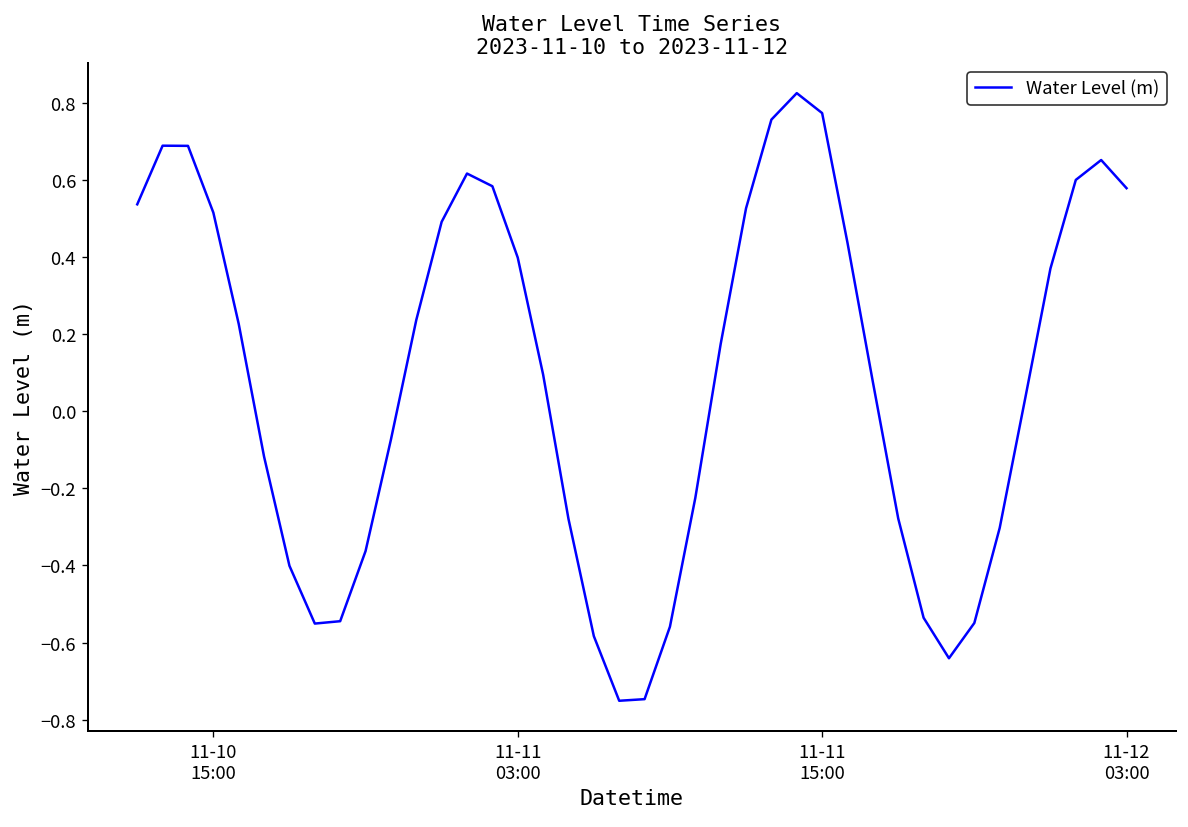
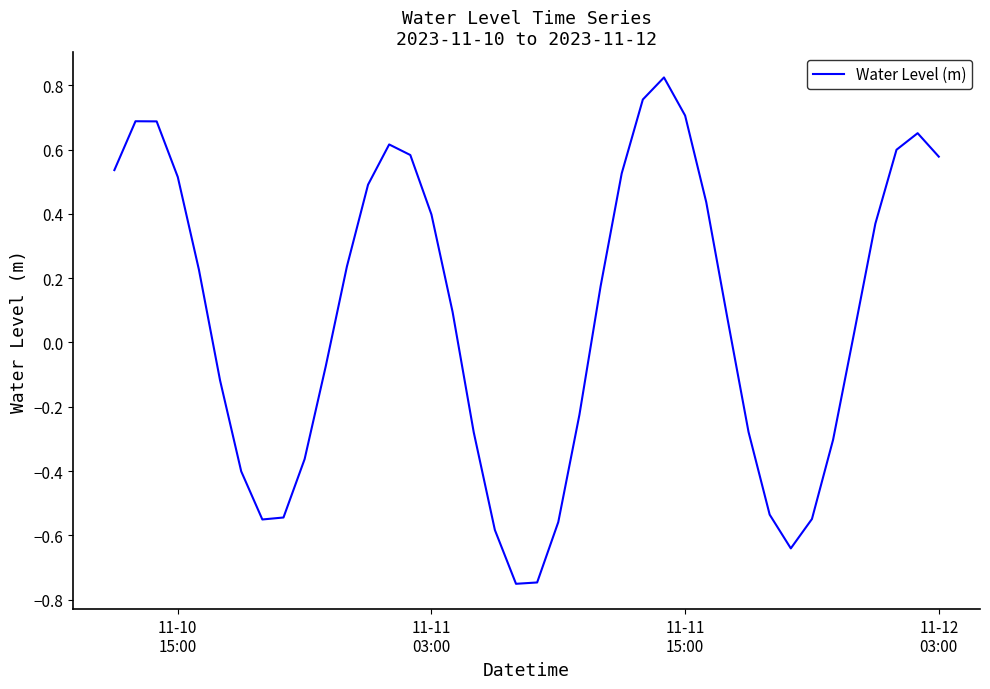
11-11 15:00: 0.77 -> 0.71
